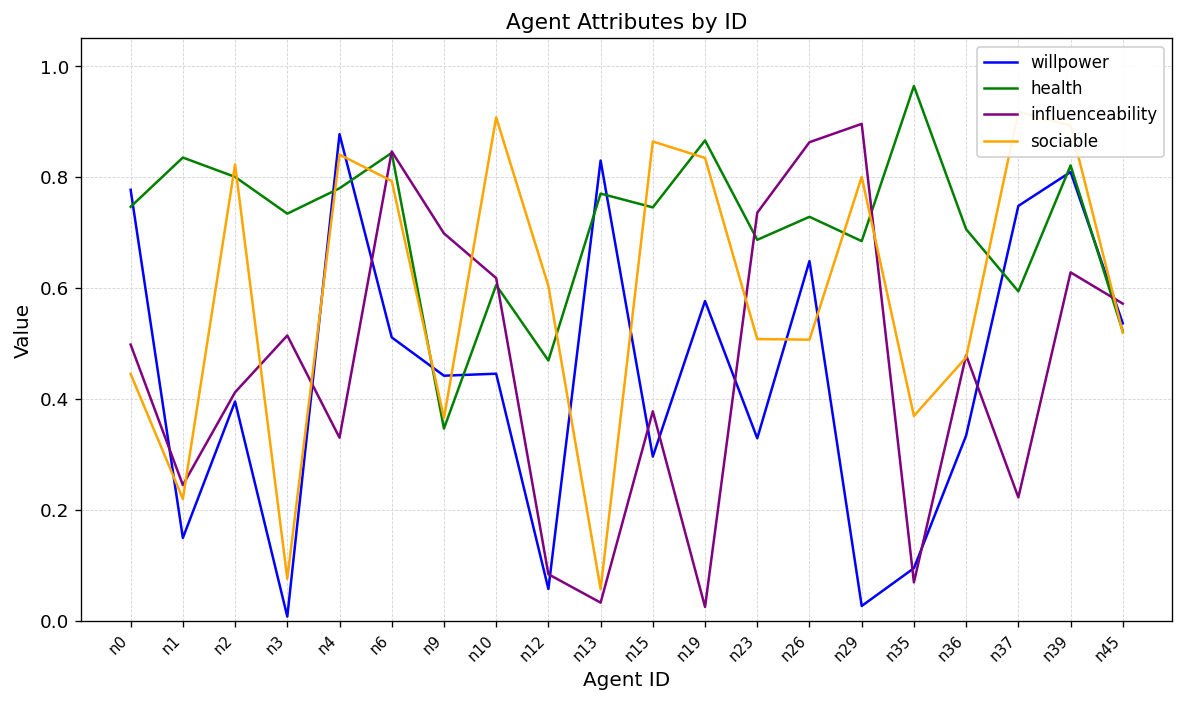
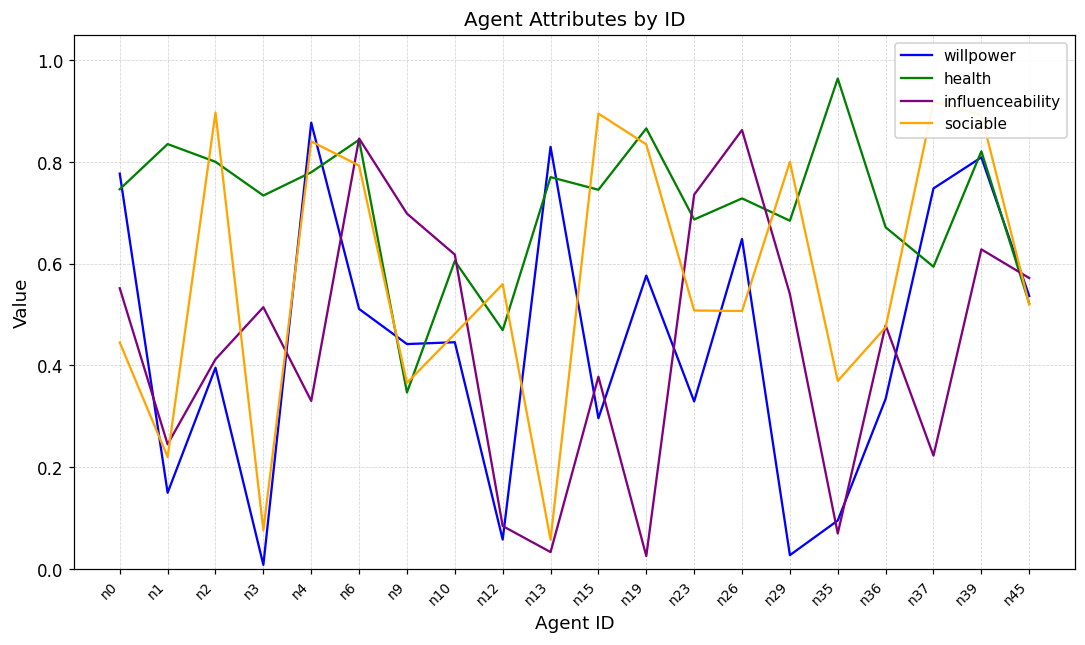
influenceability, n0: 0.50 -> 0.55
sociable, n2: 0.82 -> 0.90
sociable, n10: 0.91 -> 0.46
sociable, n12: 0.60 -> 0.56
sociable, n15: 0.86 -> 0.90
influenceability, n29: 0.90 -> 0.54
health, n36: 0.71 -> 0.67
